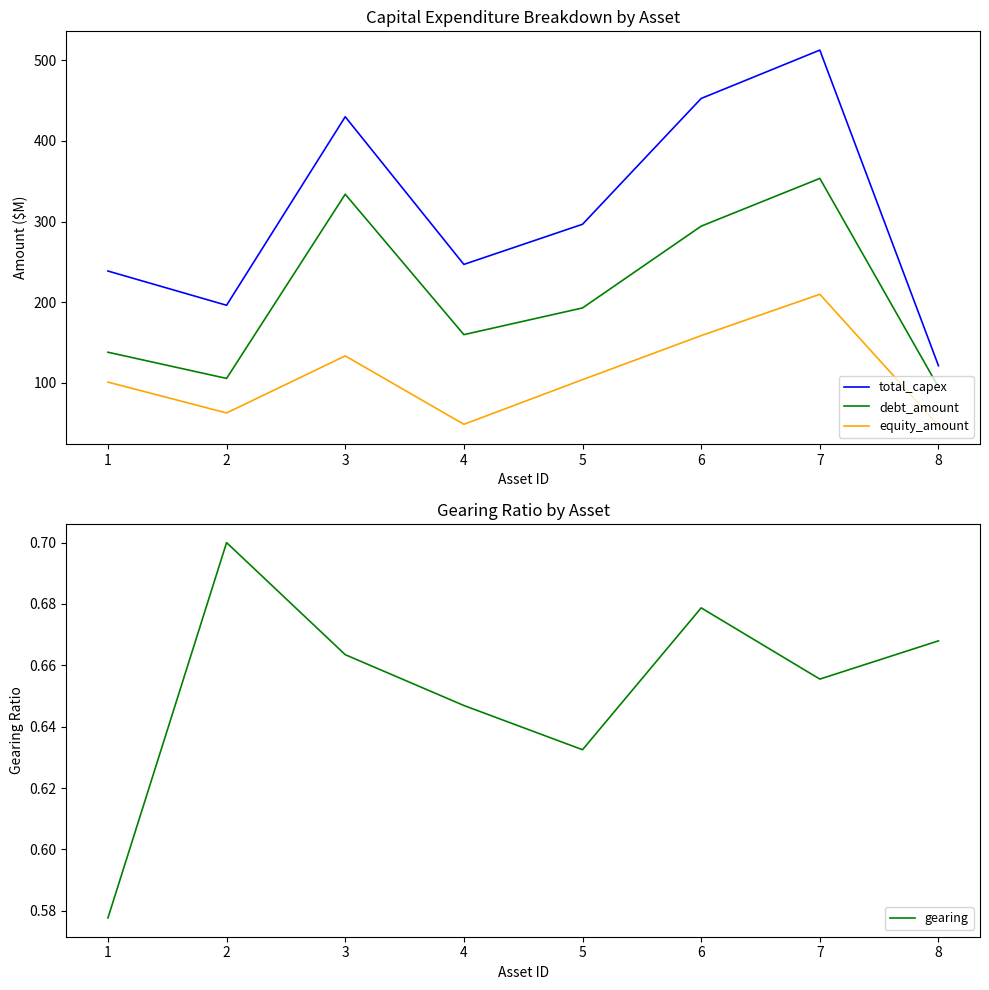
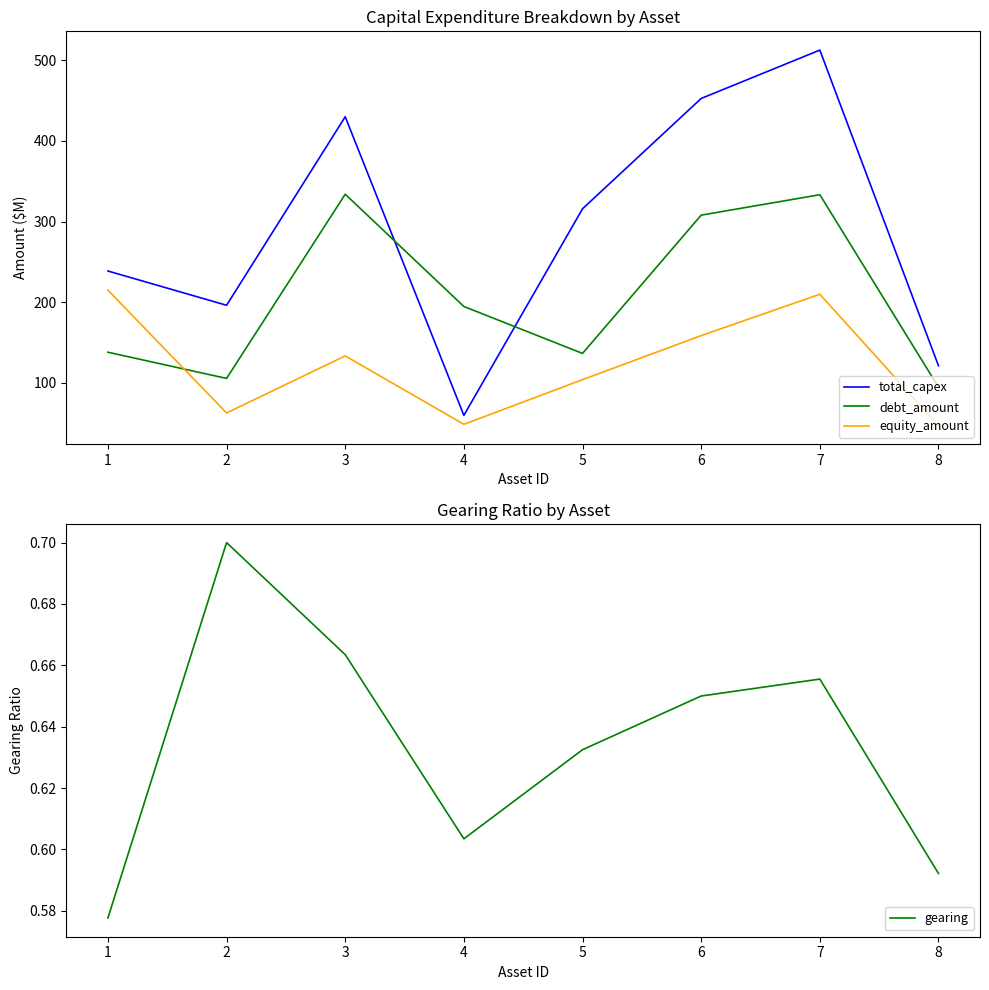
Capital Expenditure Breakdown by Asset, equity_amount, 1: 100 -> 210
Capital Expenditure Breakdown by Asset, total_capex, 4: 250 -> 60
Capital Expenditure Breakdown by Asset, debt_amount, 4: 160 -> 190
Capital Expenditure Breakdown by Asset, total_capex, 5: 300 -> 320
Capital Expenditure Breakdown by Asset, debt_amount, 5: 190 -> 140
Capital Expenditure Breakdown by Asset, debt_amount, 6: 290 -> 310
Capital Expenditure Breakdown by Asset, debt_amount, 7: 350 -> 330
Gearing Ratio by Asset, 4: 0.647 -> 0.603
Gearing Ratio by Asset, 6: 0.679 -> 0.650
Gearing Ratio by Asset, 8: 0.668 -> 0.592
